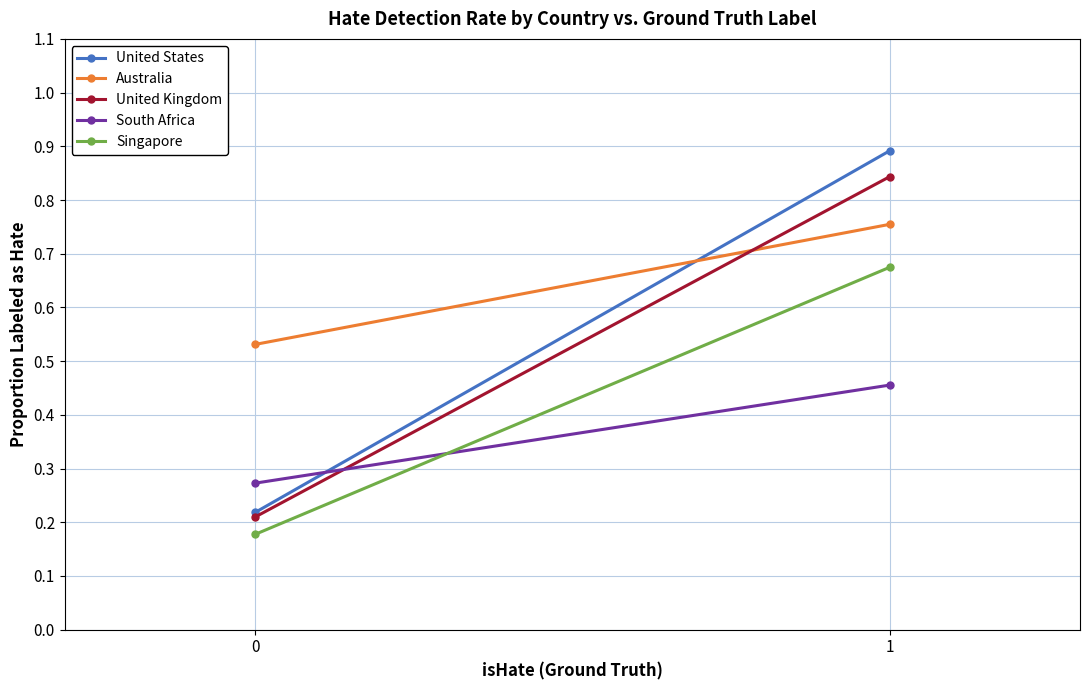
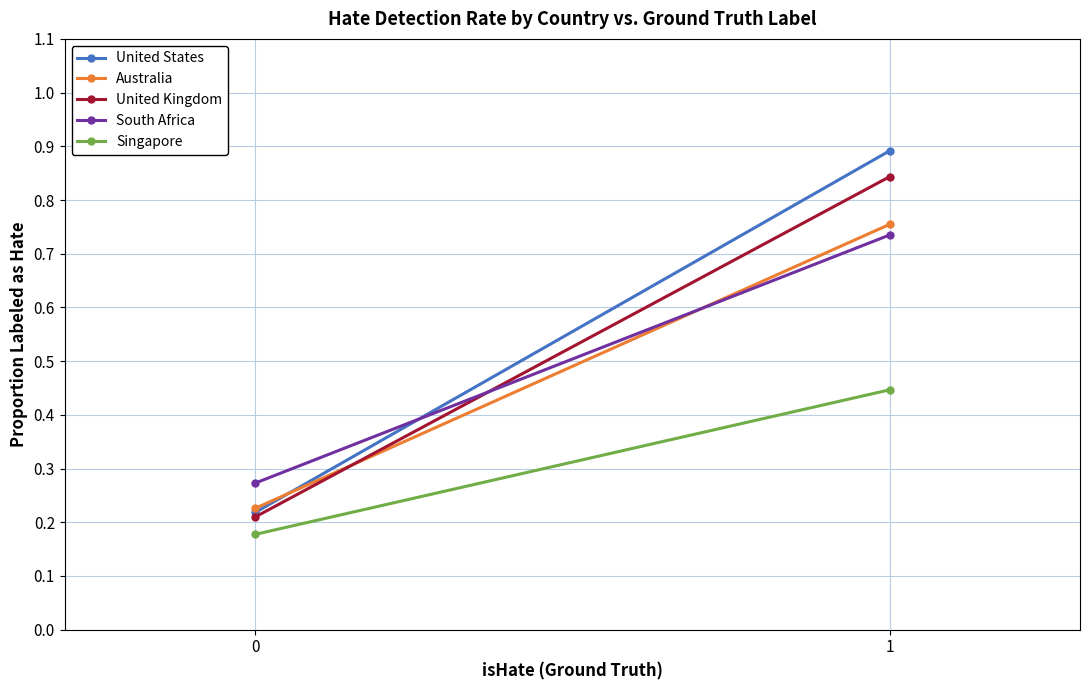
Australia, 0: 0.53 -> 0.23
South Africa, 1: 0.46 -> 0.73
Singapore, 1: 0.67 -> 0.45
